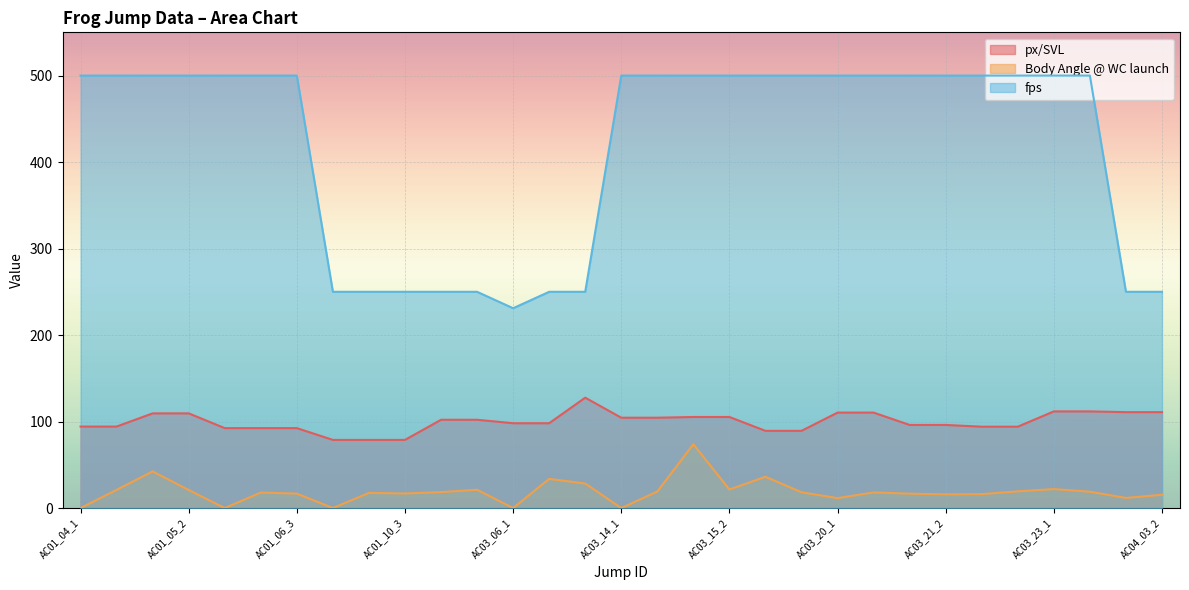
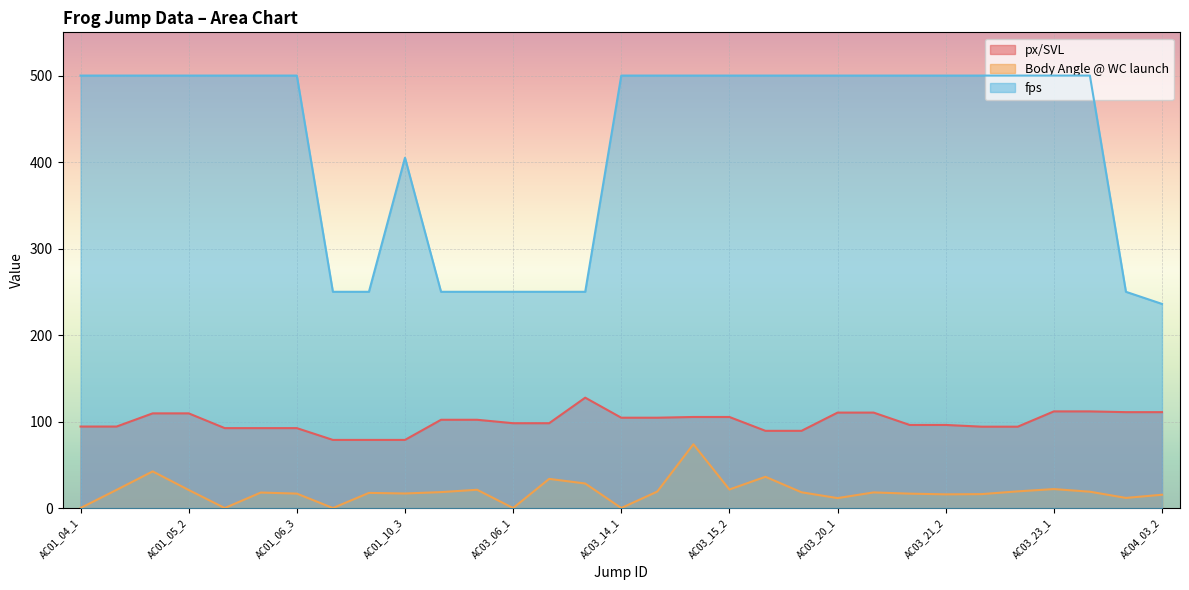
fps, AC01_10_3: 250 -> 410
fps, AC03_06_1: 230 -> 250
fps, AC04_03_2: 250 -> 240
